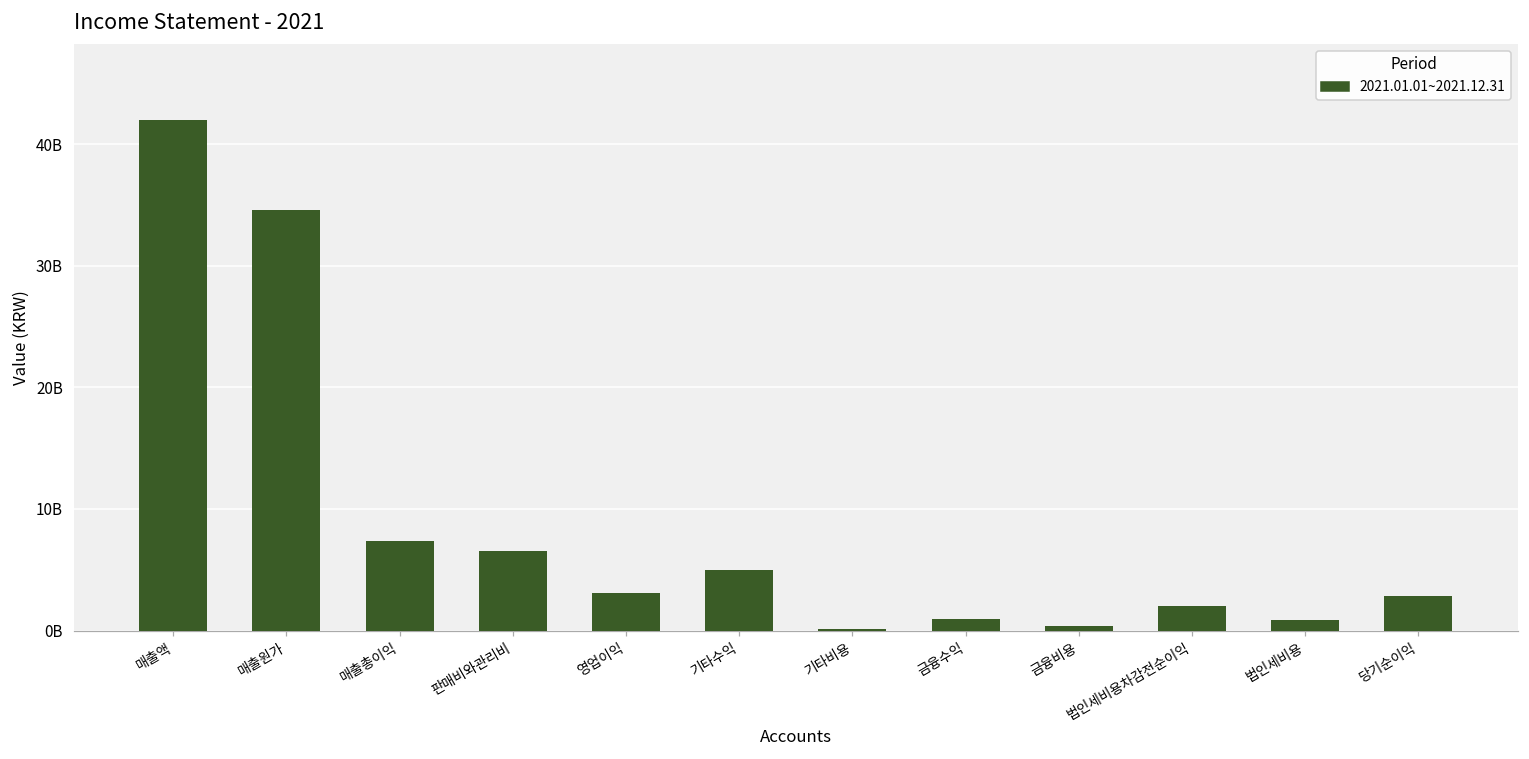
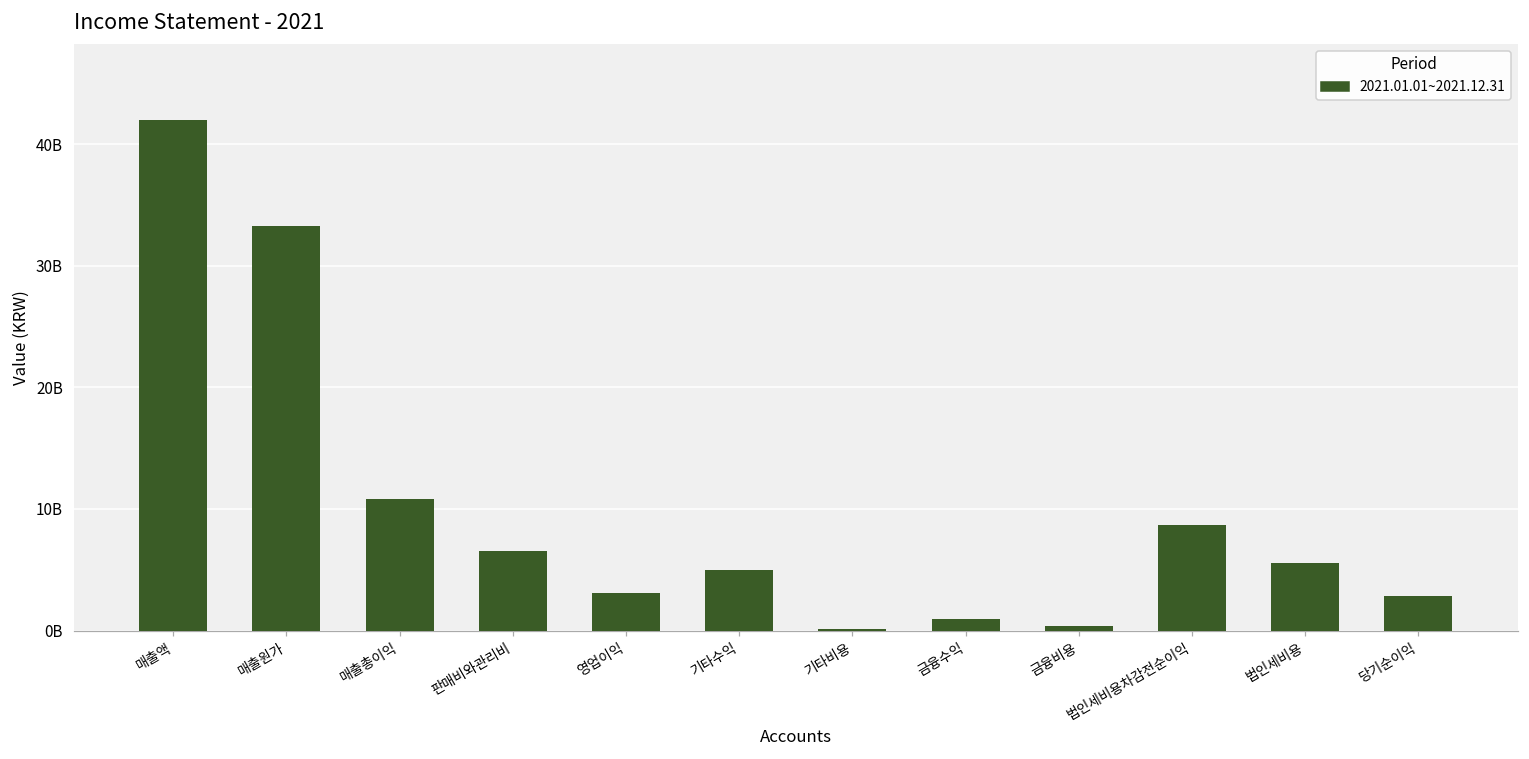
매출원가: 34600000000 -> 33300000000
매출총이익: 7400000000 -> 10800000000
법인세비용차감전순이익: 2000000000 -> 8700000000
법인세비용: 900000000 -> 5600000000
